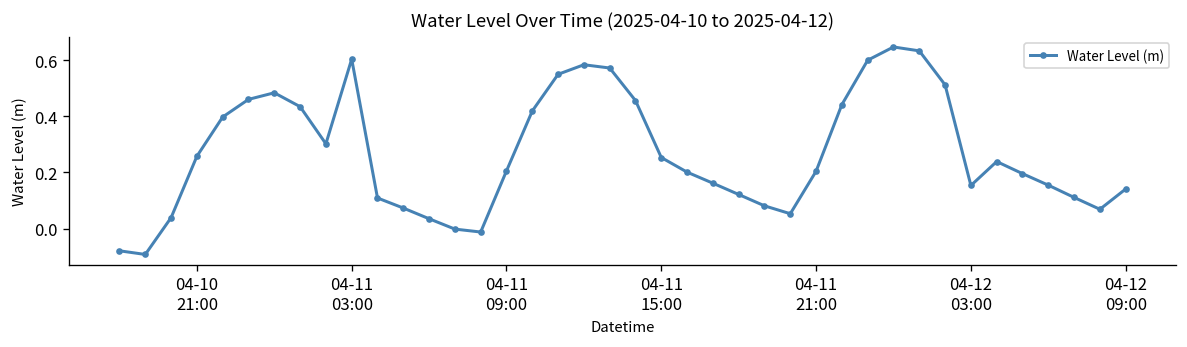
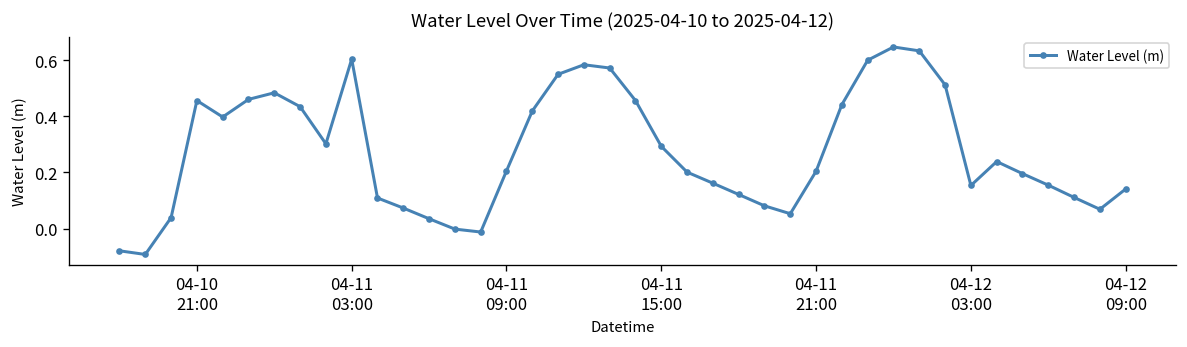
04-10 21:00: 0.26 -> 0.46
04-11 15:00: 0.25 -> 0.29
